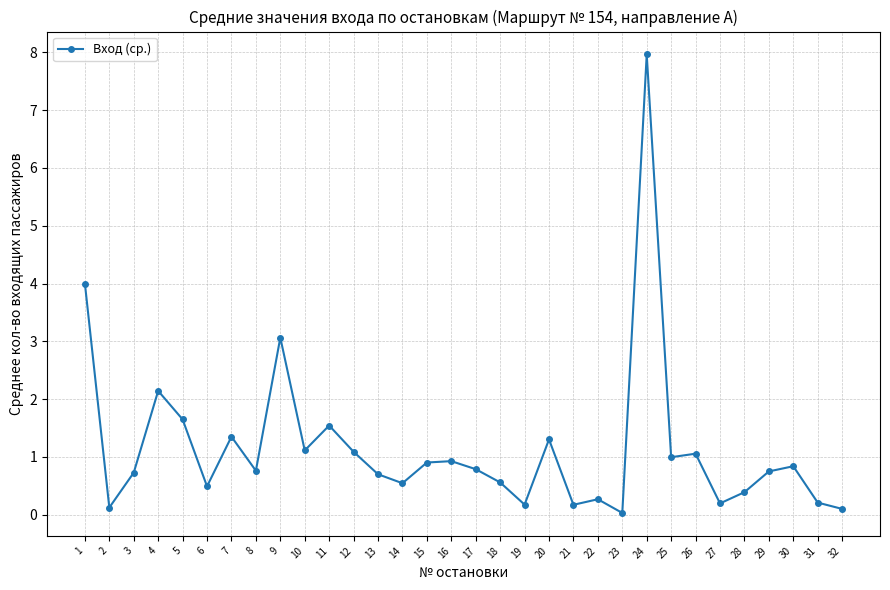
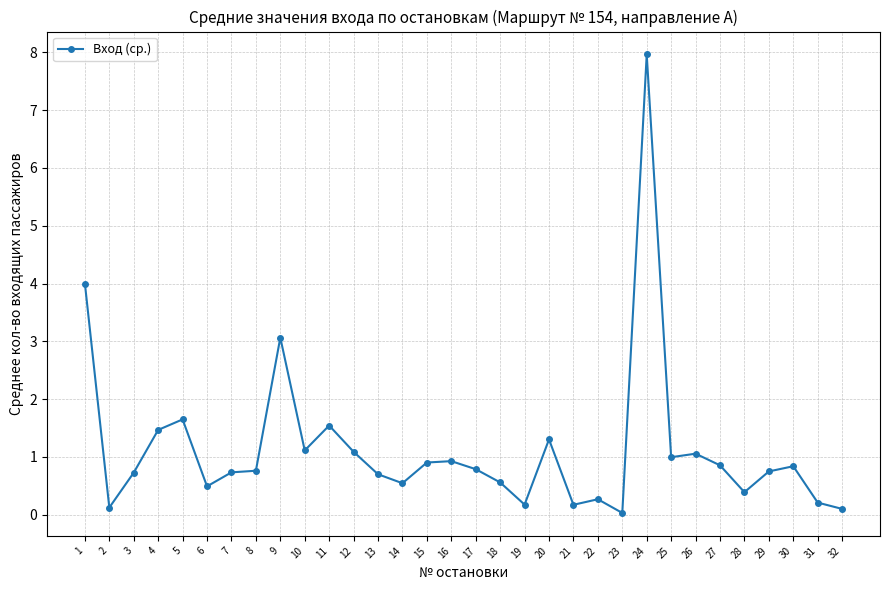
4: 2.1 -> 1.5
7: 1.4 -> 0.7
27: 0.2 -> 0.9
